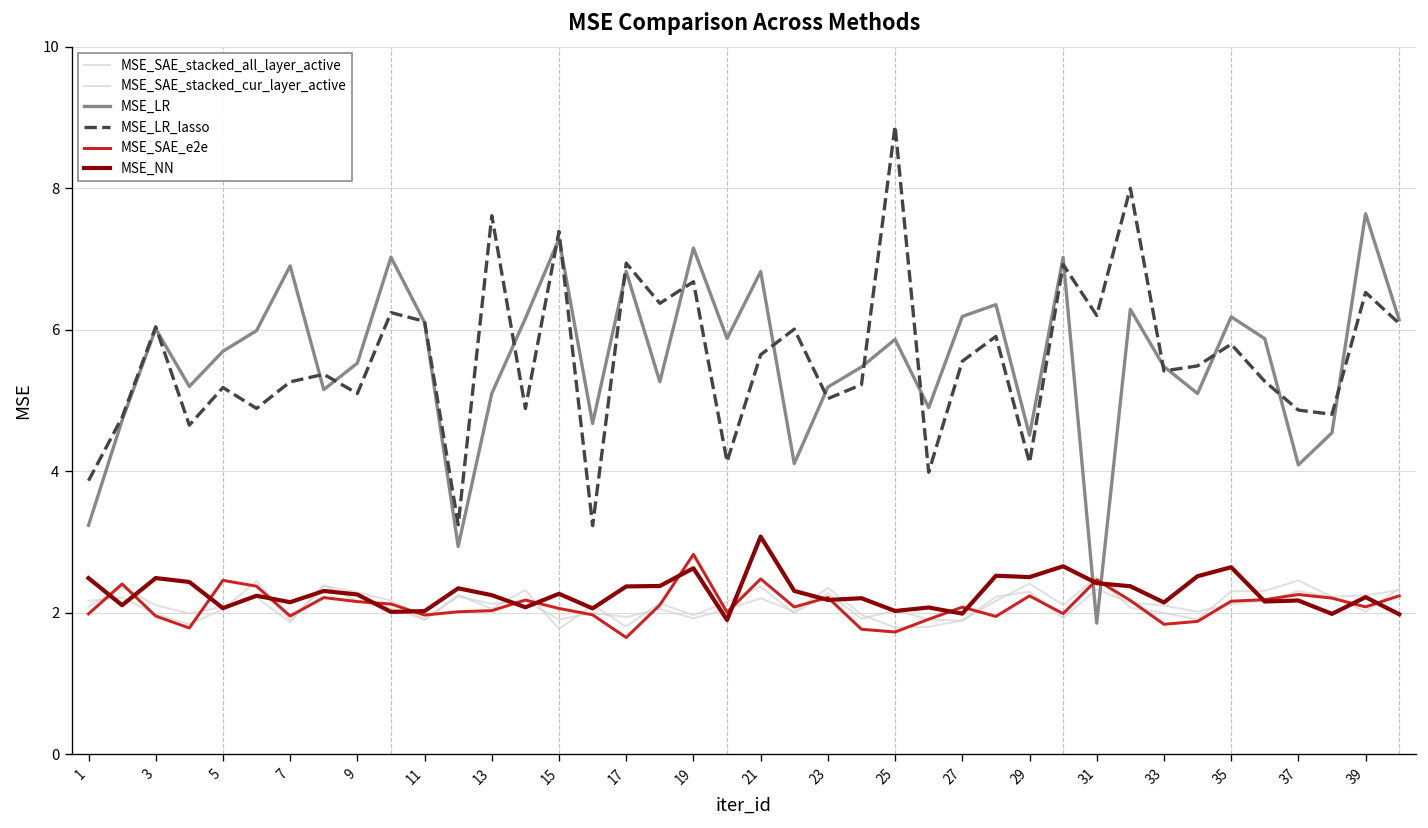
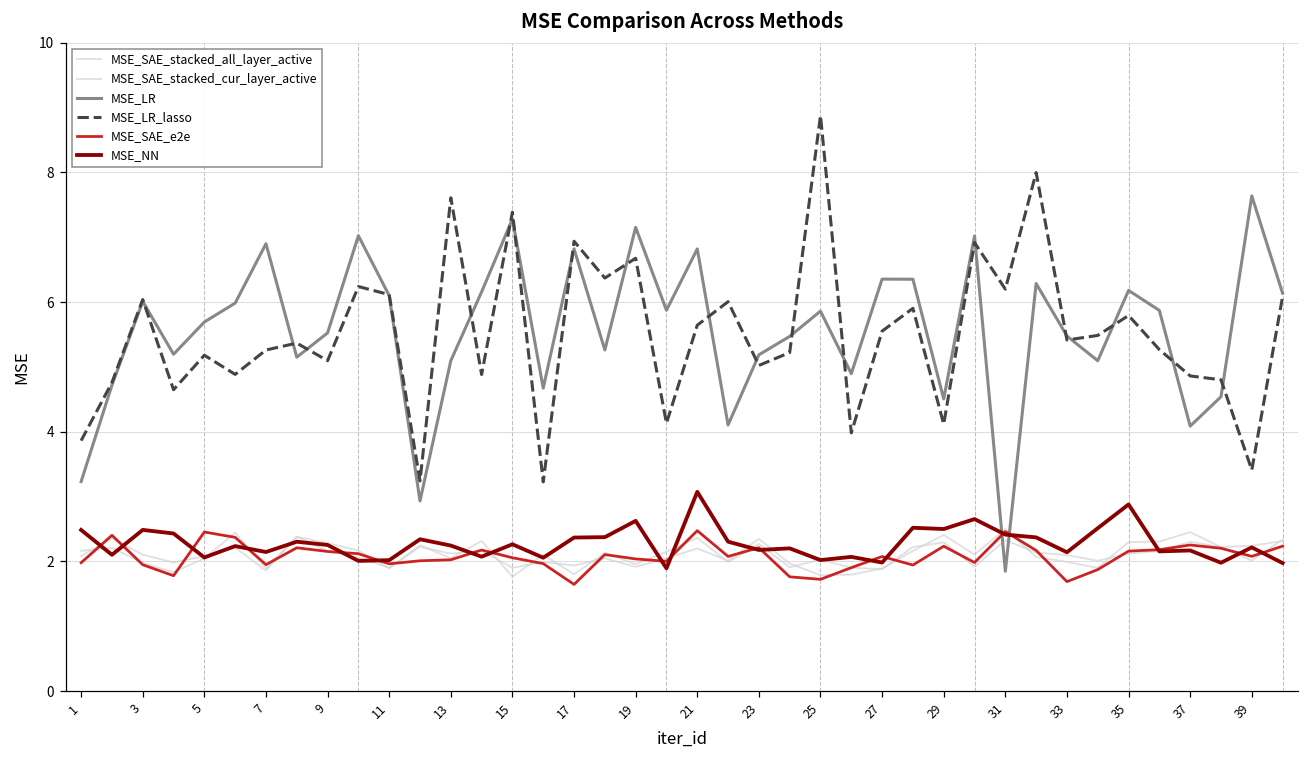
MSE_SAE_e2e, 19: 2.8 -> 2.0
MSE_LR, 27: 6.2 -> 6.4
MSE_SAE_e2e, 33: 1.8 -> 1.7
MSE_NN, 35: 2.6 -> 2.9
MSE_LR_lasso, 39: 6.5 -> 3.4
